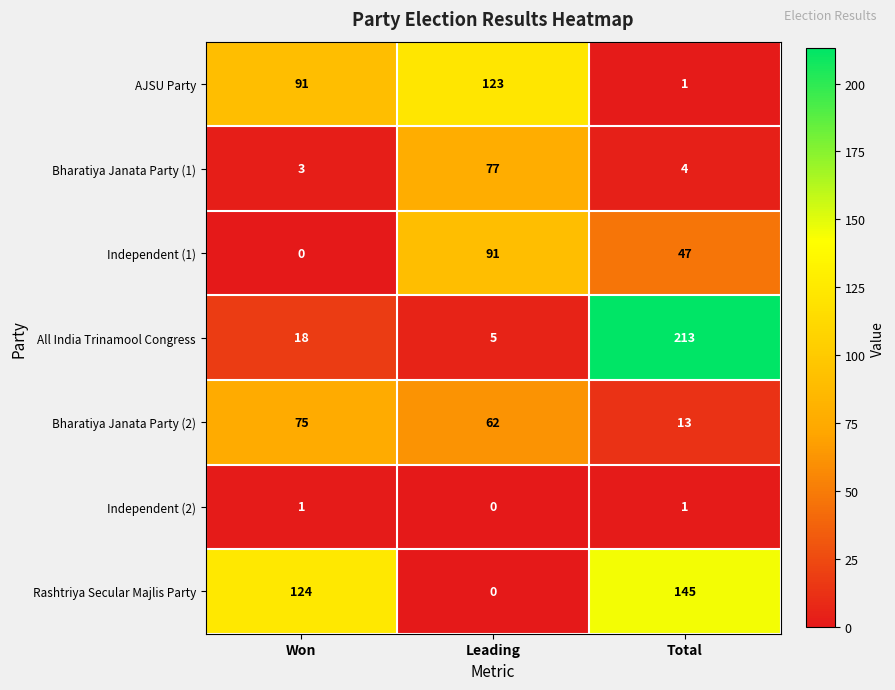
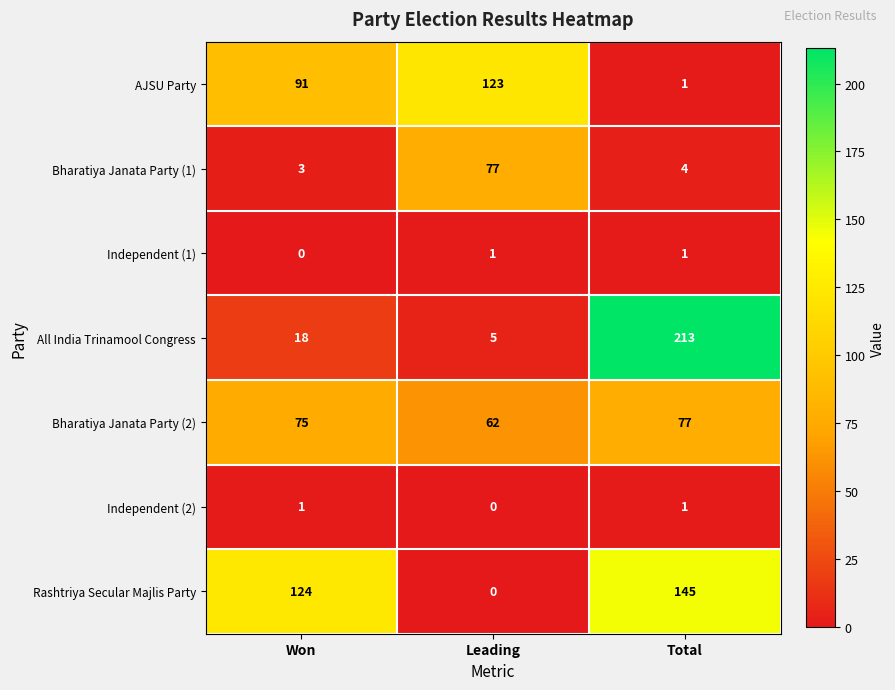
Independent (1), Leading: 91 -> 1
Independent (1), Total: 47 -> 1
Bharatiya Janata Party (2), Total: 13 -> 77
